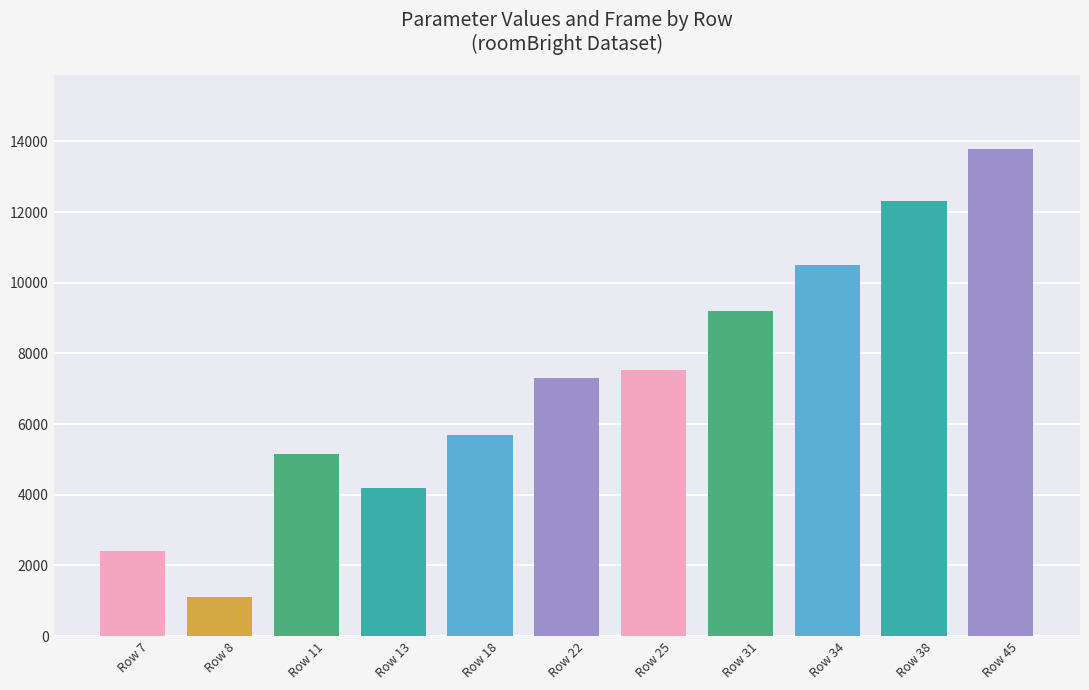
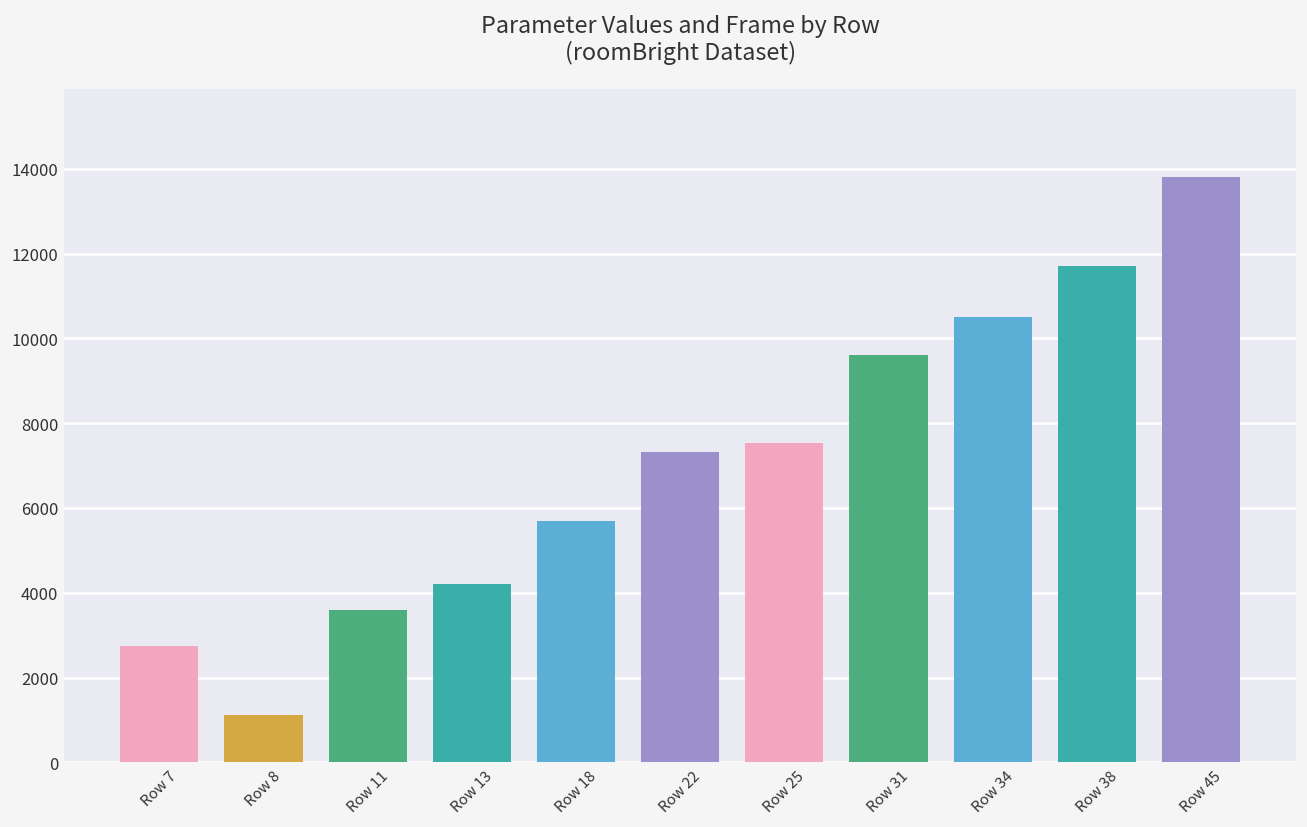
Row 7: 2400 -> 2700
Row 11: 5100 -> 3600
Row 31: 9200 -> 9600
Row 38: 12300 -> 11700
